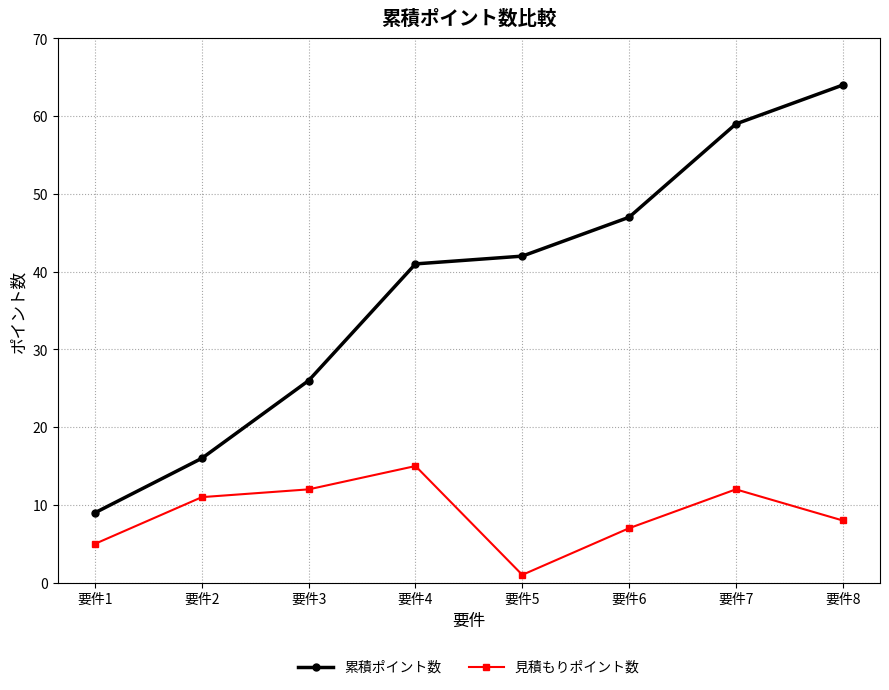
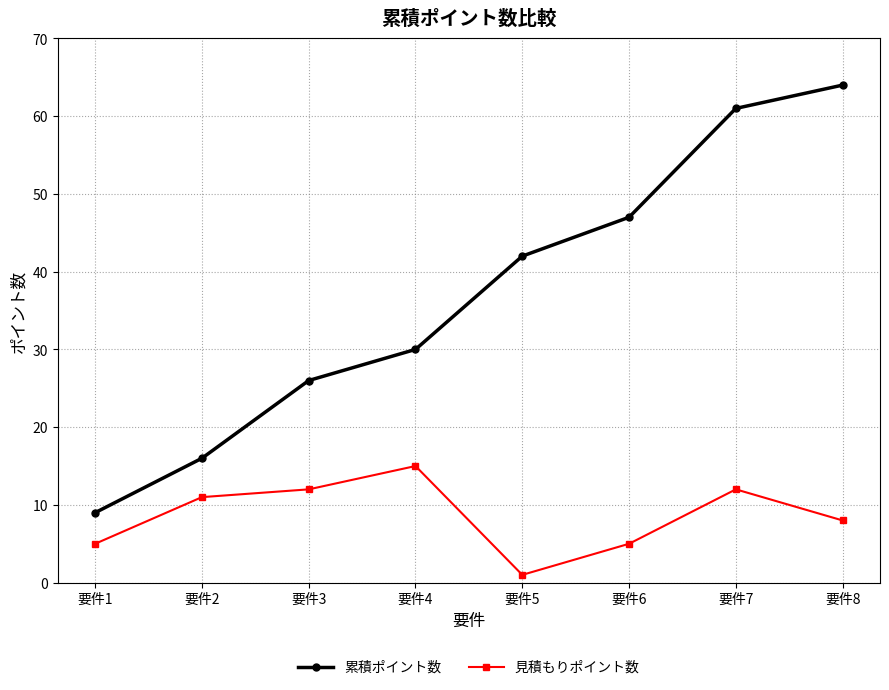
累積ポイント数, 要件4: 41 -> 30
見積もりポイント数, 要件6: 7 -> 5
累積ポイント数, 要件7: 59 -> 61
